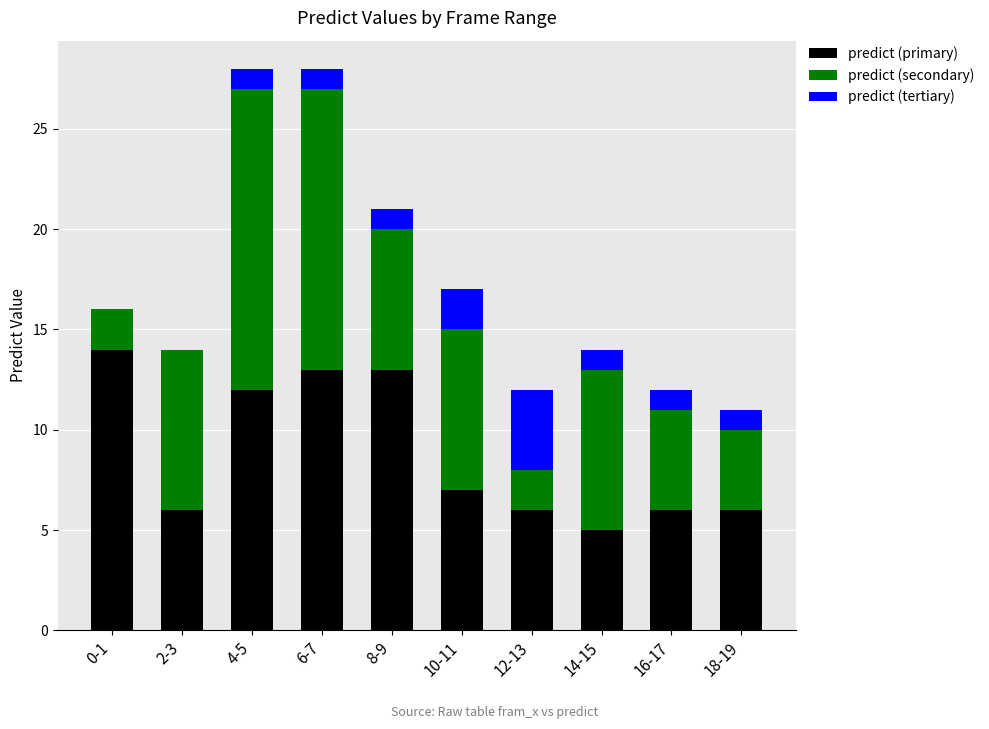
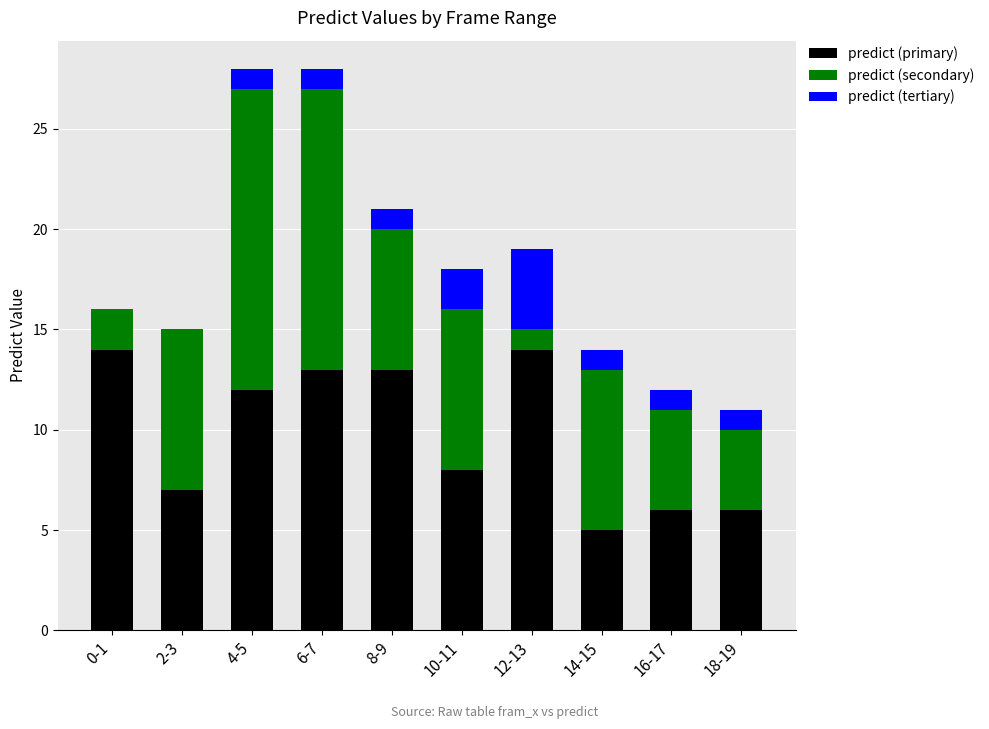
predict (primary), 2-3: 6 -> 7
predict (primary), 10-11: 7 -> 8
predict (primary), 12-13: 6 -> 14
predict (secondary), 12-13: 2 -> 1
